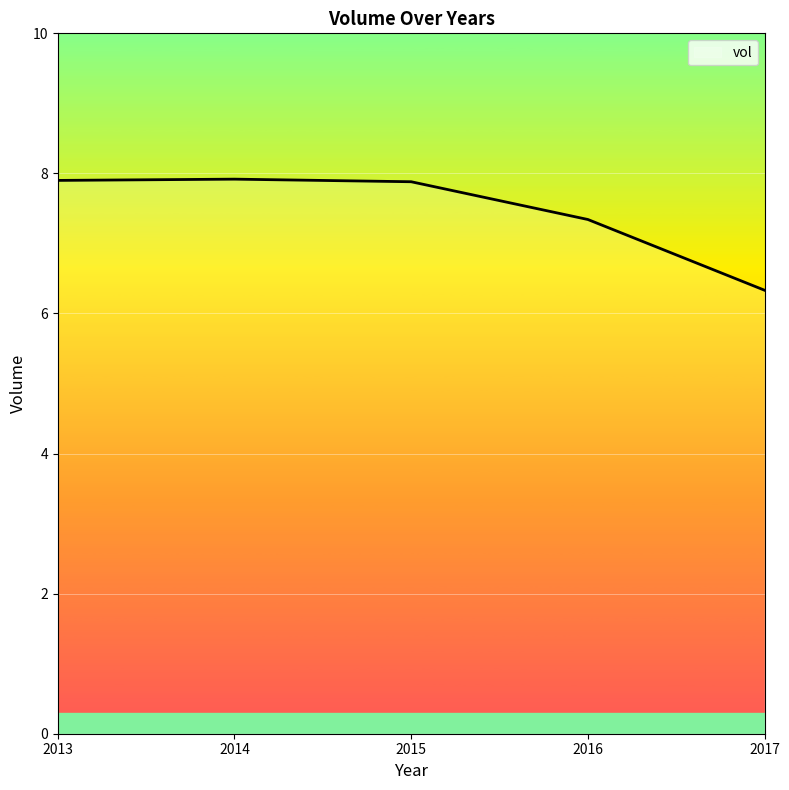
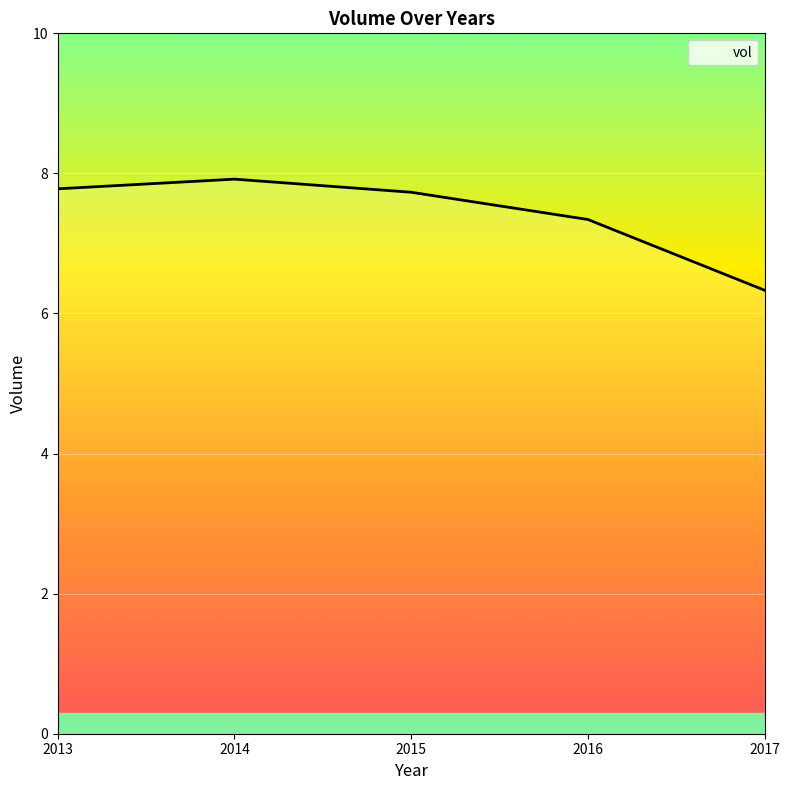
2013: 7.9 -> 7.8
2015: 7.9 -> 7.7
